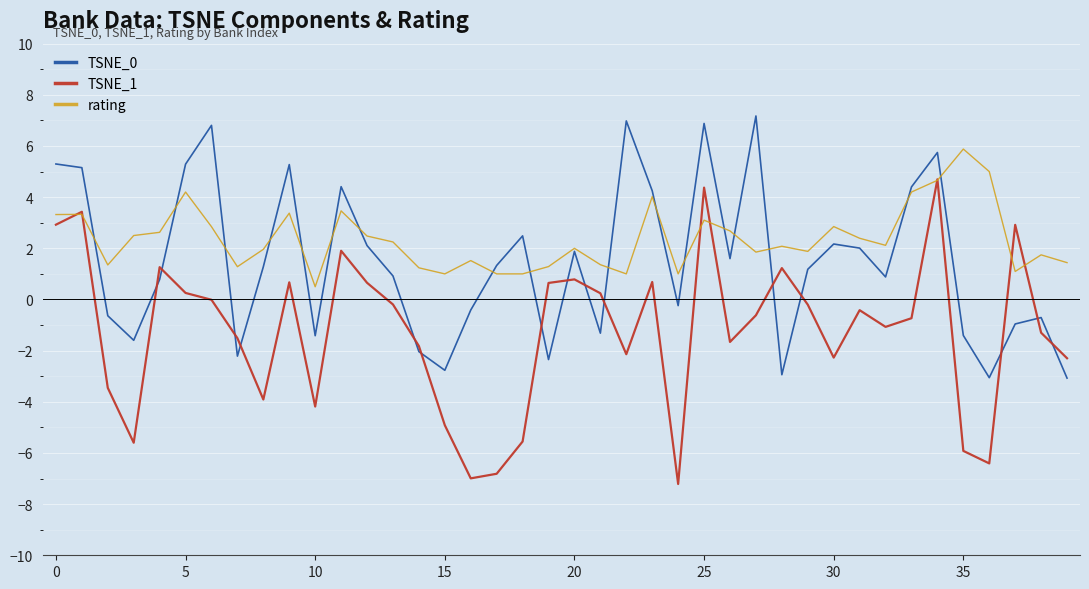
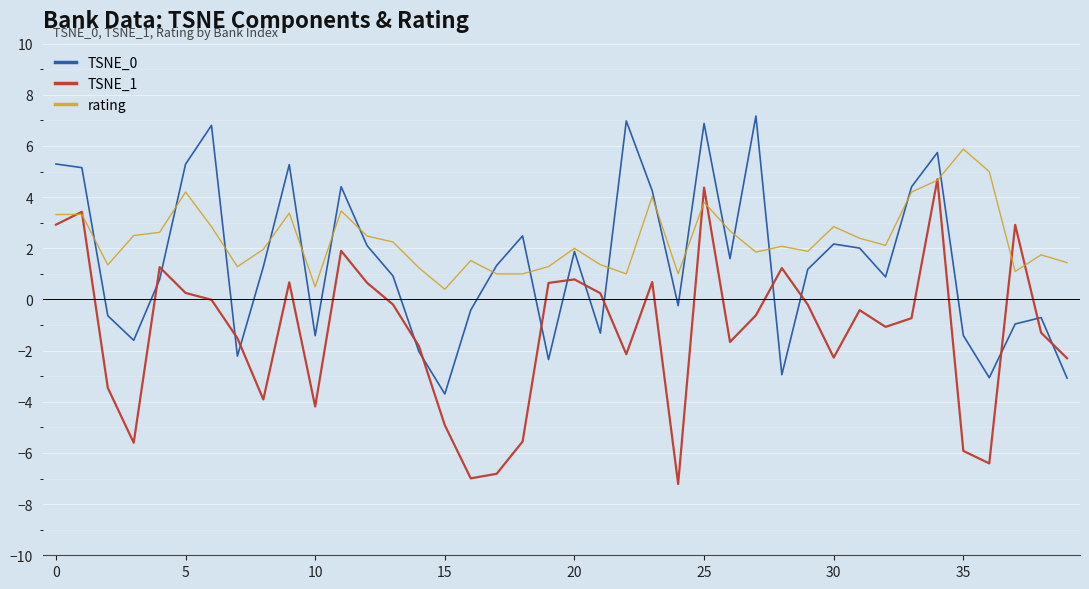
TSNE_0, 15: -2.8 -> -3.7
rating, 15: 1.0 -> 0.4
rating, 25: 3.1 -> 3.8
